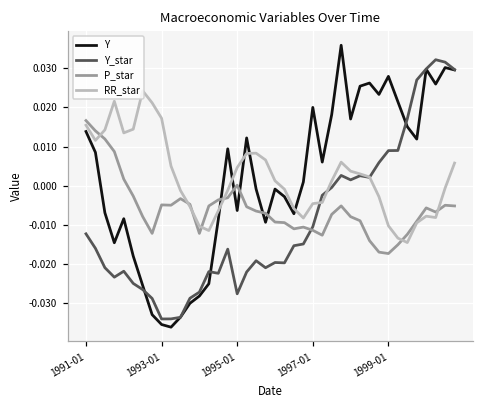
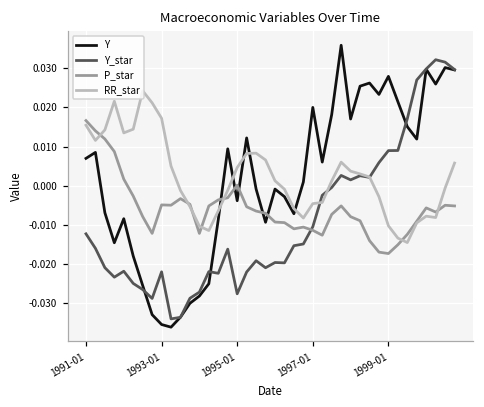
Y, 1991-01: 0.014 -> 0.007
Y_star, 1993-01: -0.034 -> -0.022
Y, 1995-01: -0.006 -> -0.004
